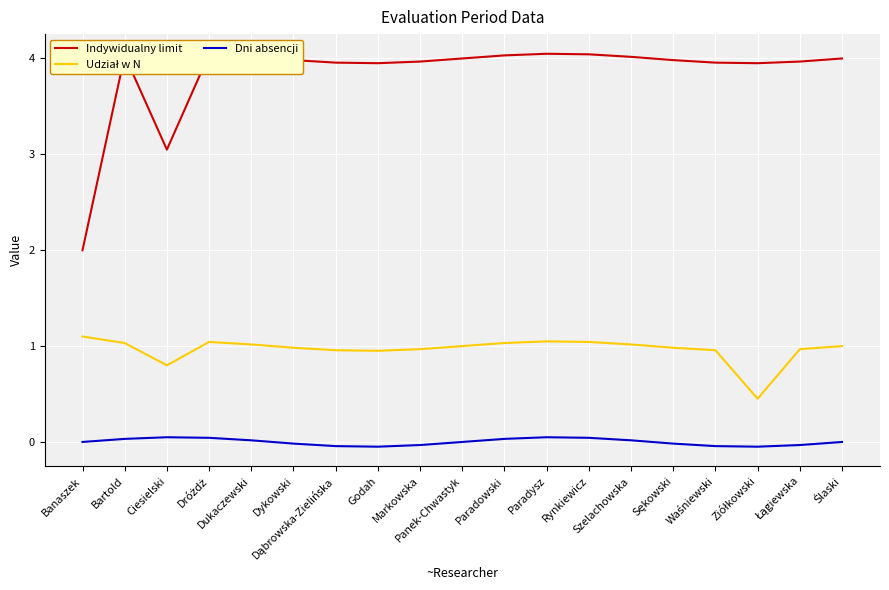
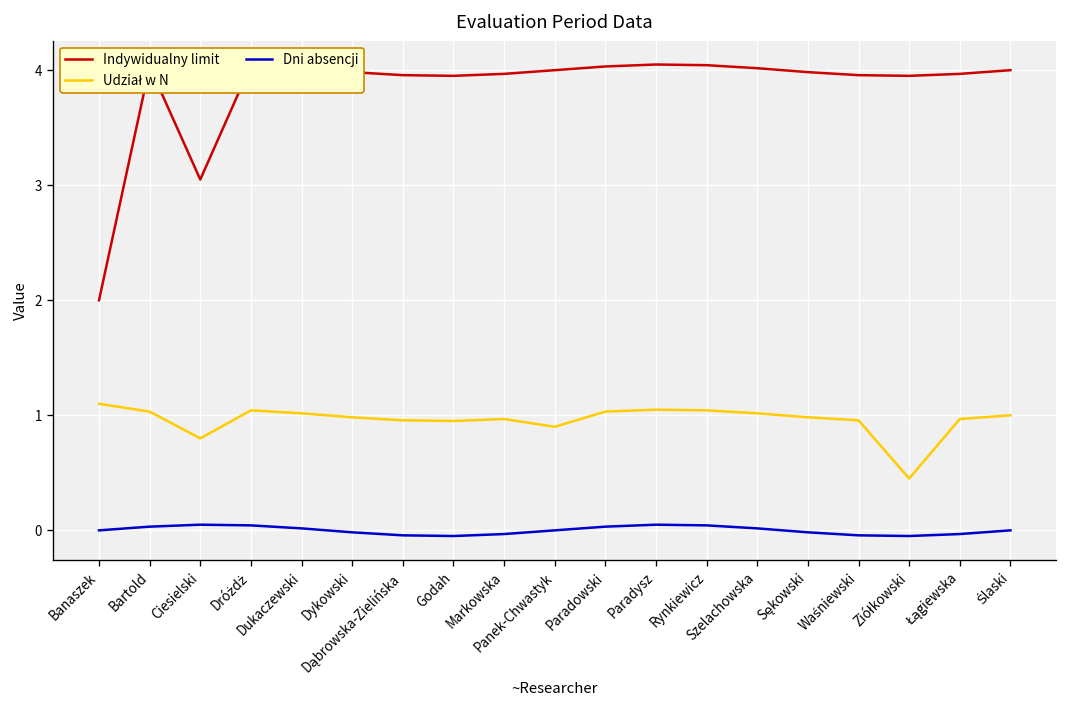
Udział w N, Panek-Chwastyk: 1.0 -> 0.9
